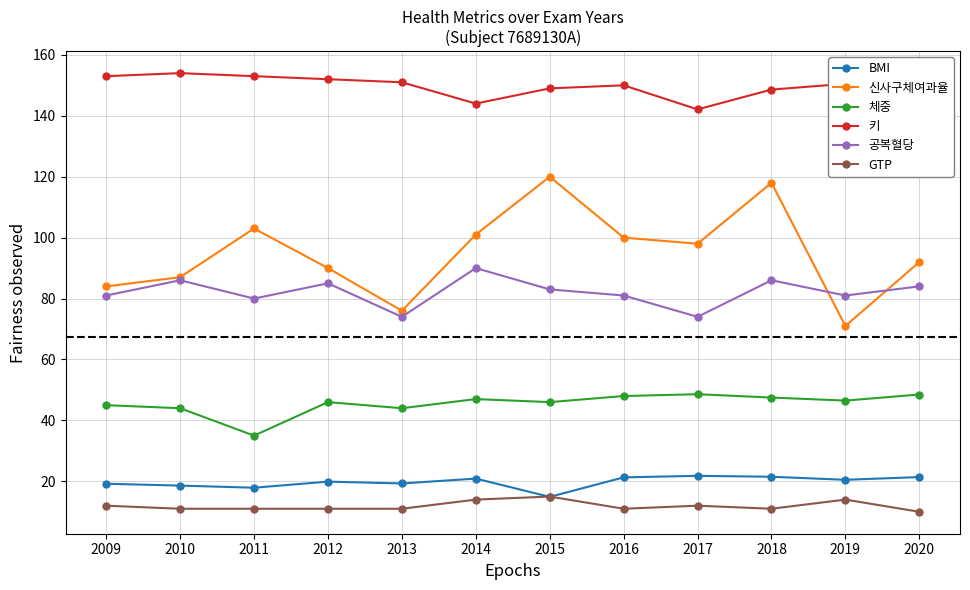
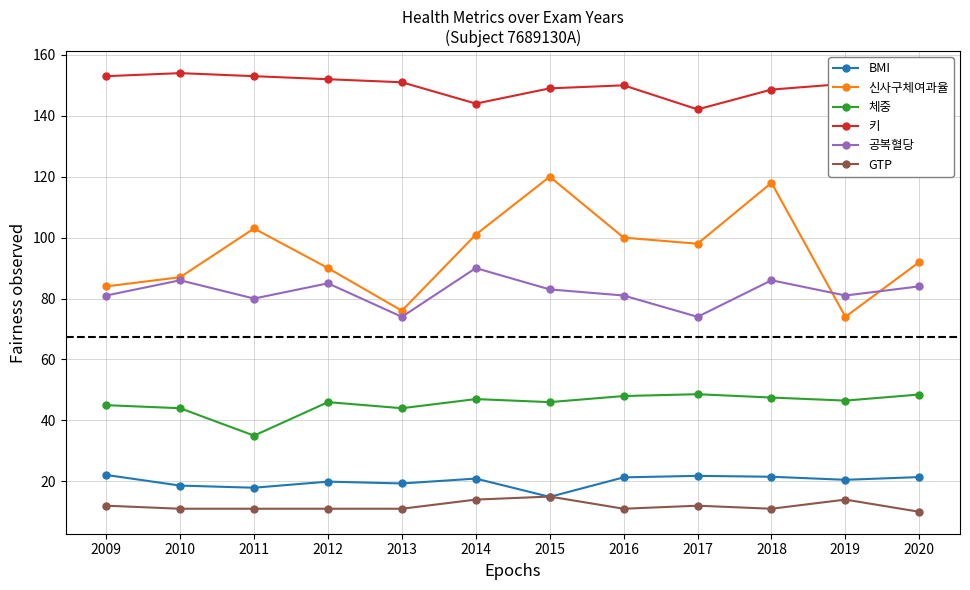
BMI, 2009: 19 -> 22
신사구체여과율, 2019: 71 -> 74
